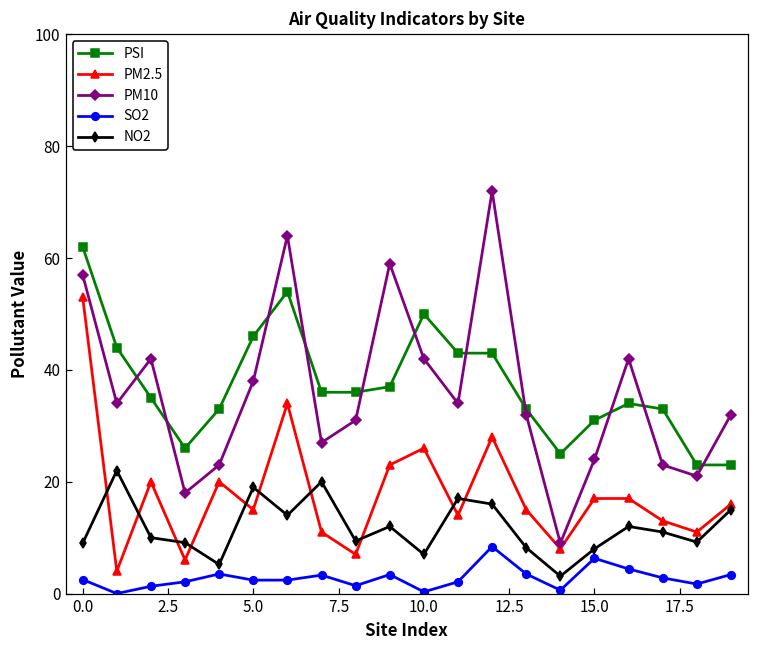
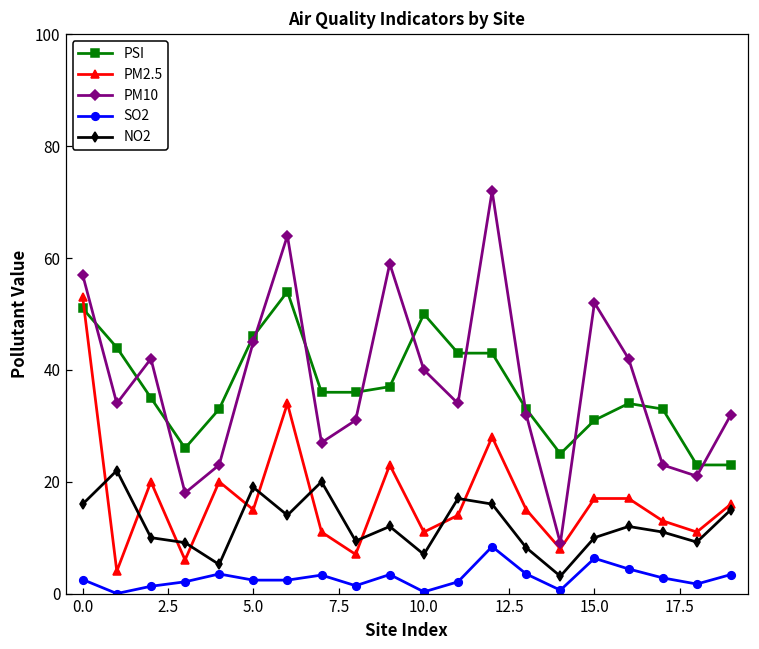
PSI, 0.0: 62 -> 51
NO2, 0.0: 9 -> 16
PM10, 5.0: 38 -> 45
PM2.5, 10.0: 26 -> 11
PM10, 10.0: 42 -> 40
PM10, 15.0: 24 -> 52
NO2, 15.0: 8 -> 10
